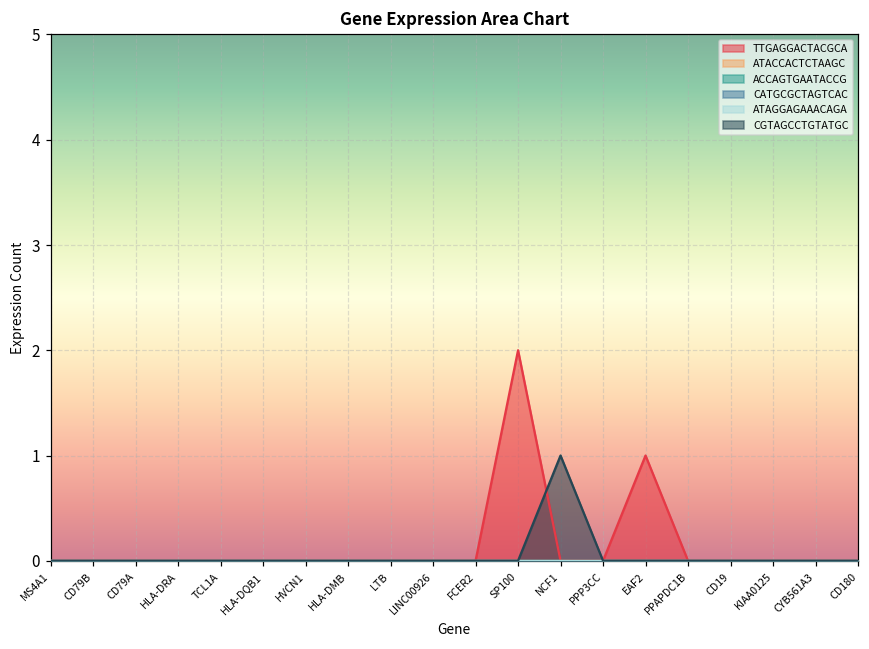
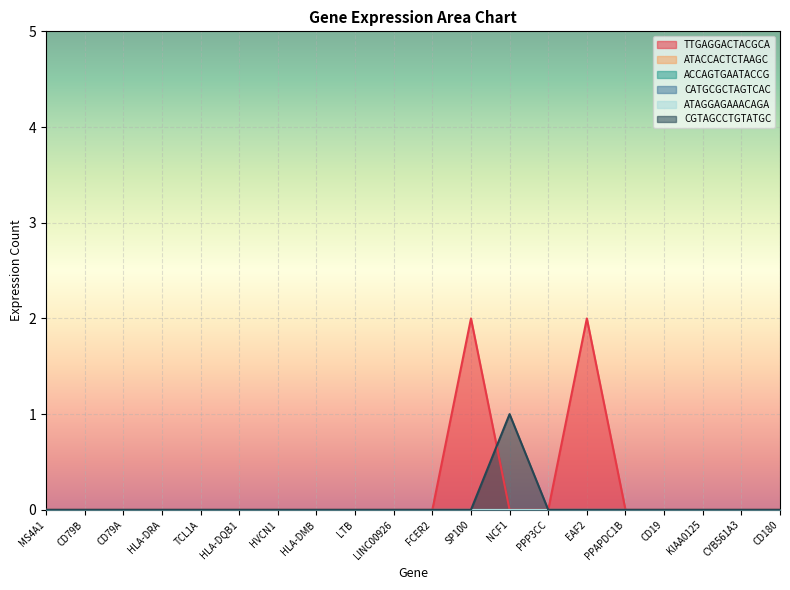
TTGAGGACTACGCA, EAF2: 1 -> 2
